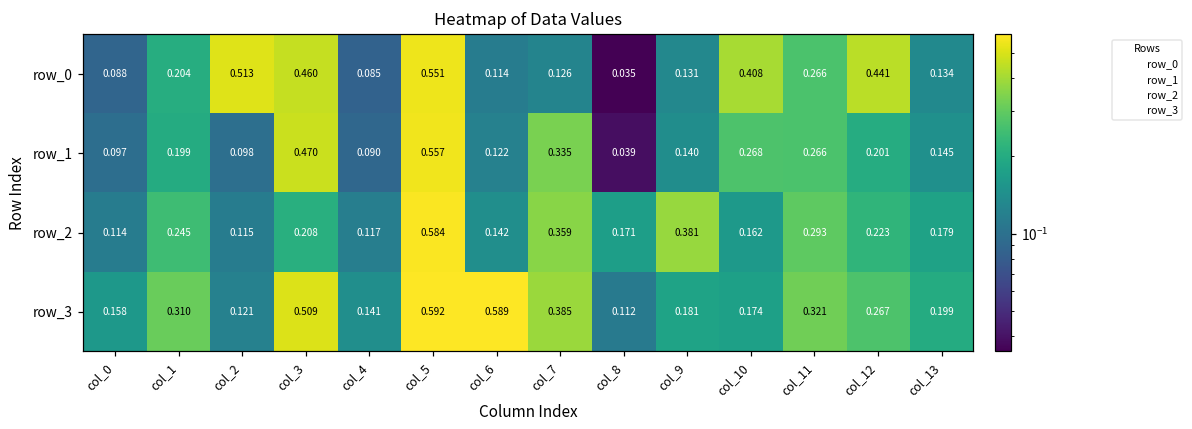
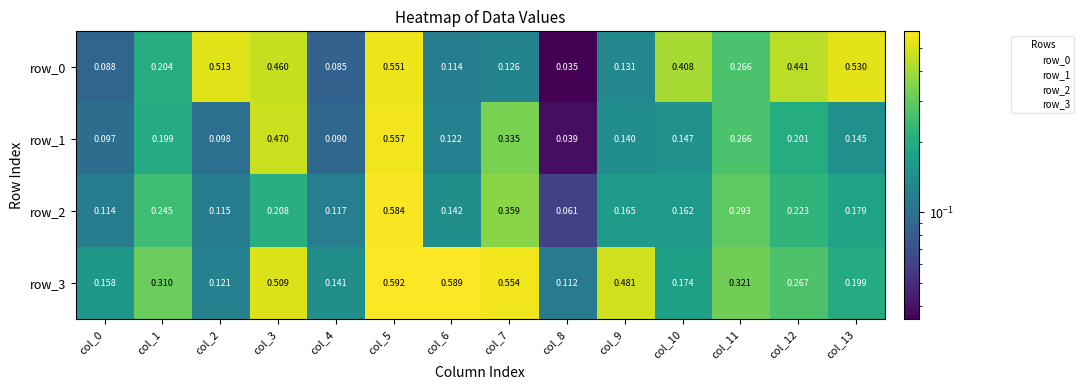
row_0, col_13: 0.134 -> 0.530
row_1, col_10: 0.268 -> 0.147
row_2, col_8: 0.171 -> 0.061
row_2, col_9: 0.381 -> 0.165
row_3, col_7: 0.385 -> 0.554
row_3, col_9: 0.181 -> 0.481
